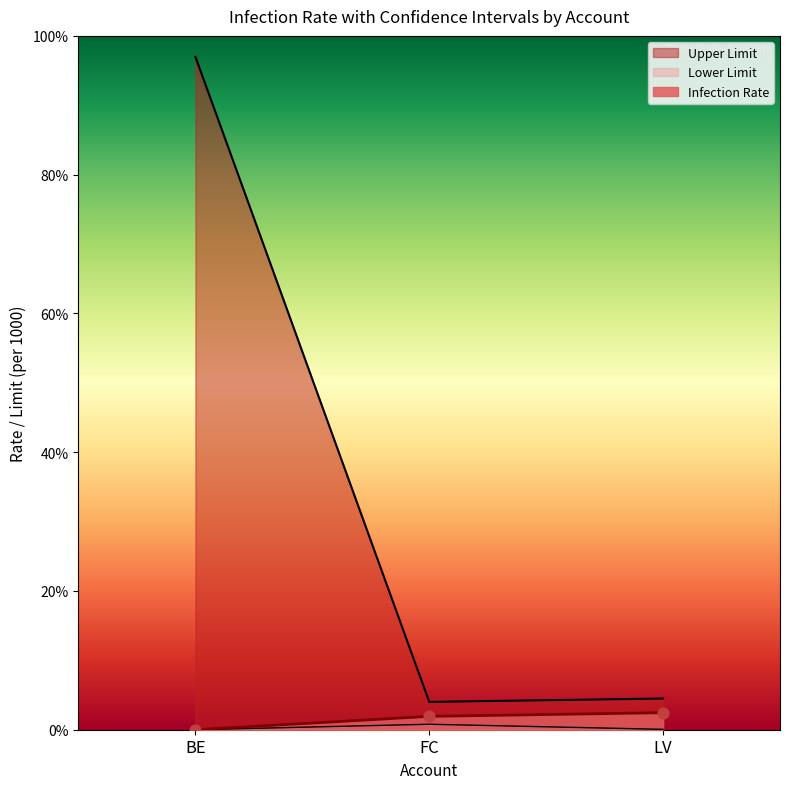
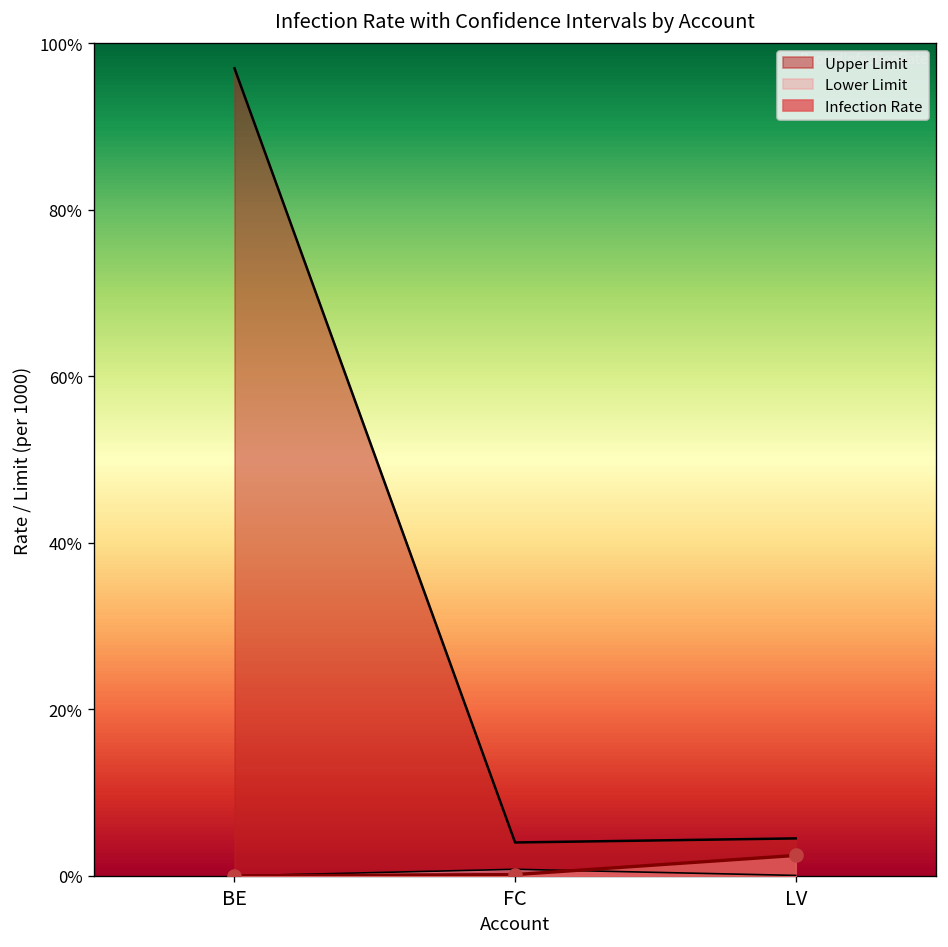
Infection Rate, FC: 2% -> 0%
